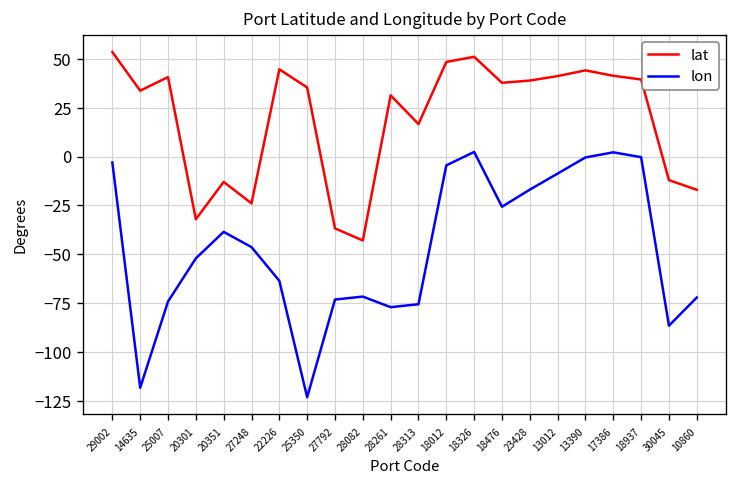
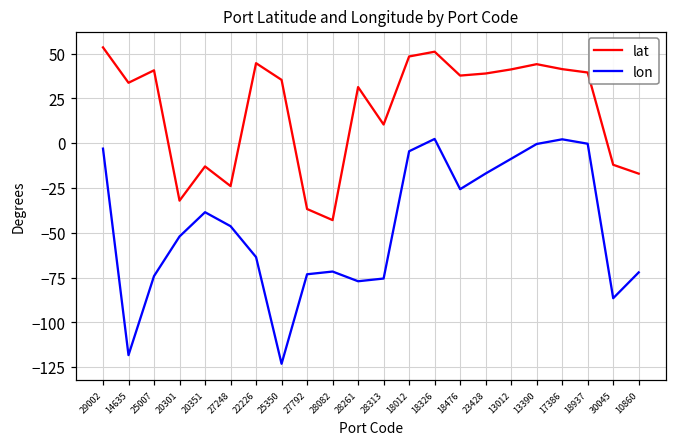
lat, 28313: 17 -> 10
